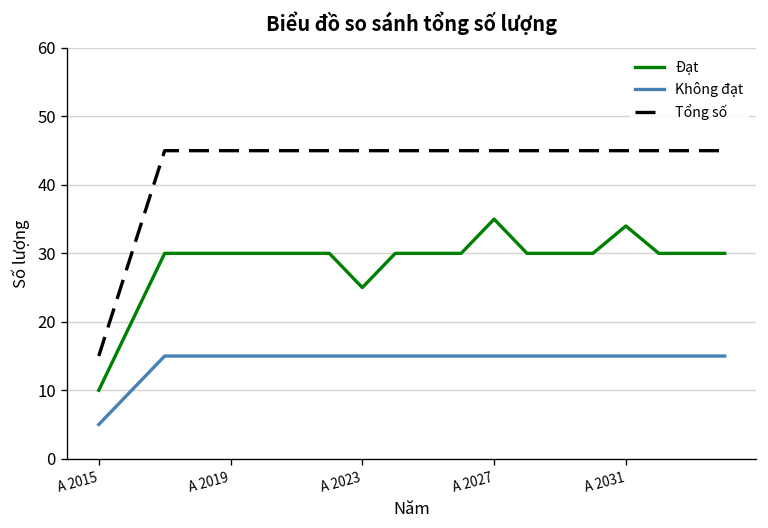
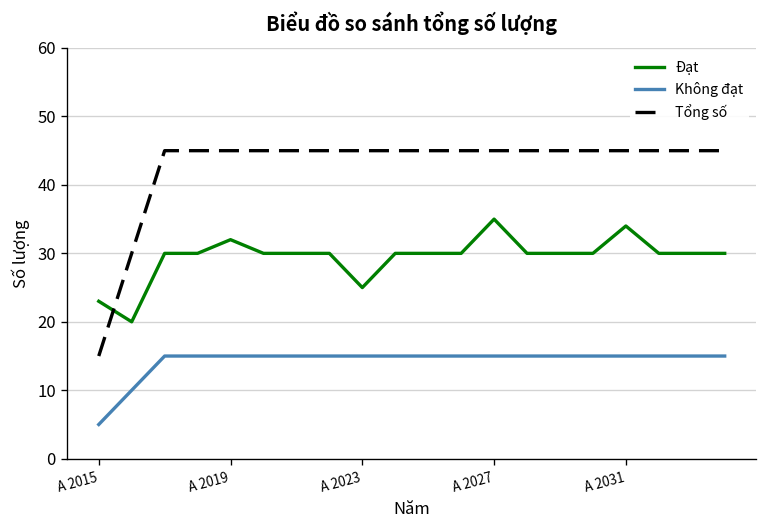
Đạt, A 2015: 10 -> 23
Đạt, A 2019: 30 -> 32
